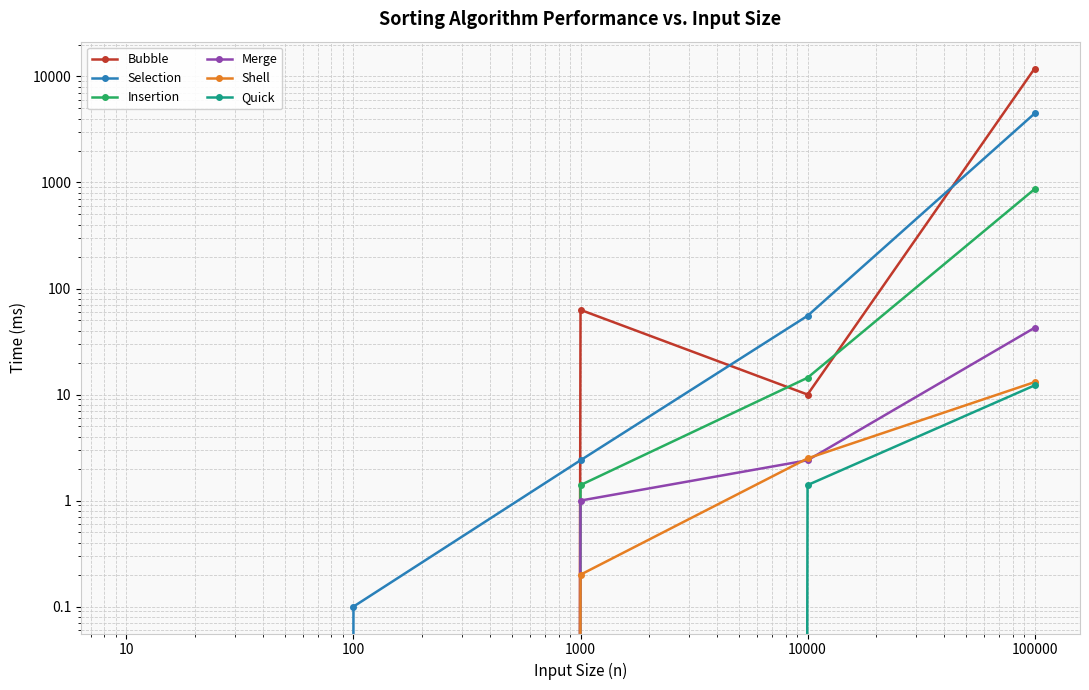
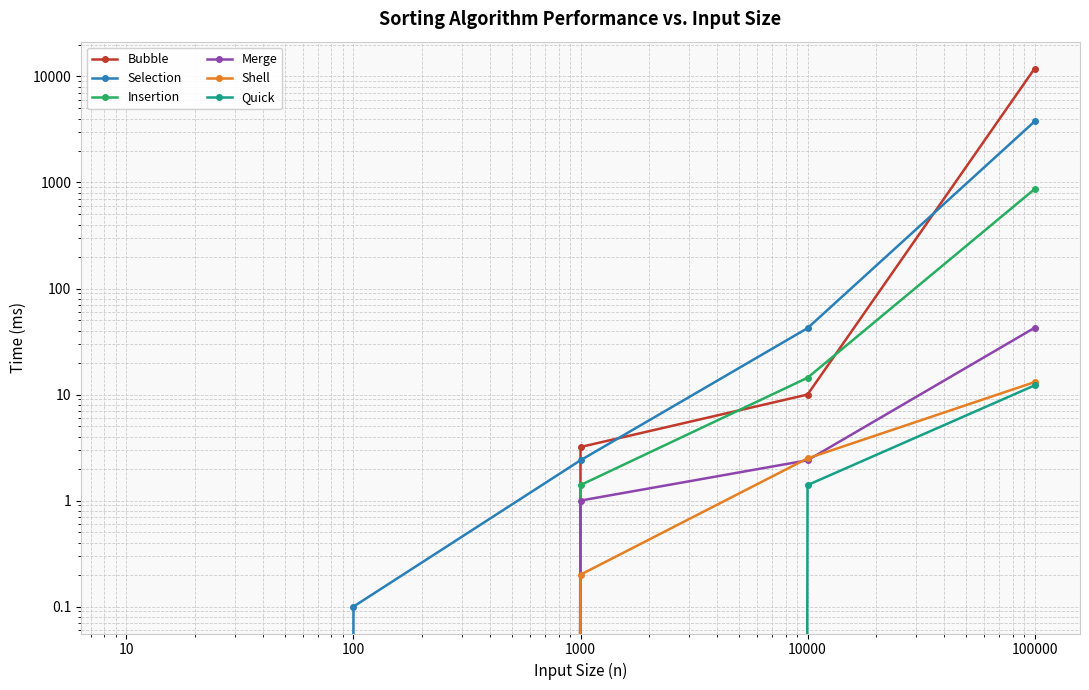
Bubble, 1000: 60 -> 3.2
Selection, 10000: 60 -> 42
Selection, 100000: 4500 -> 3800
